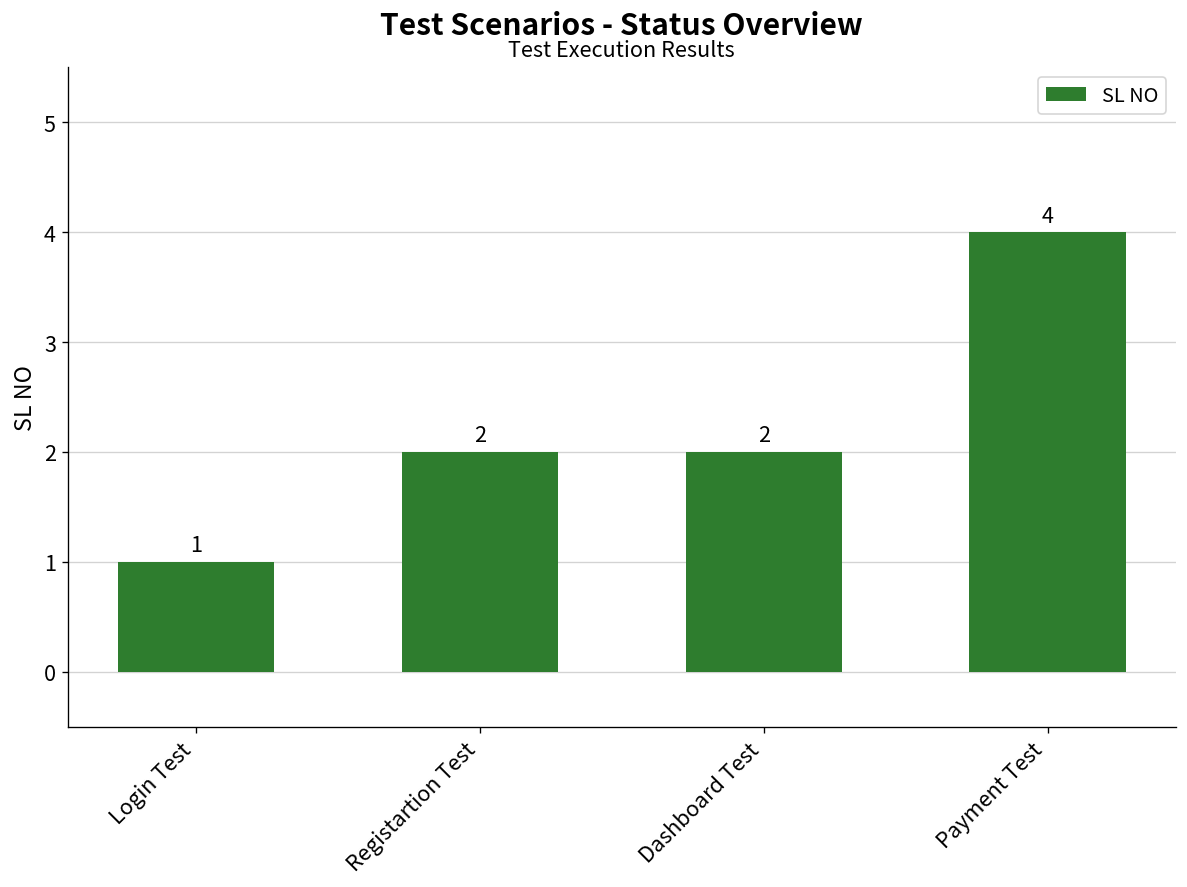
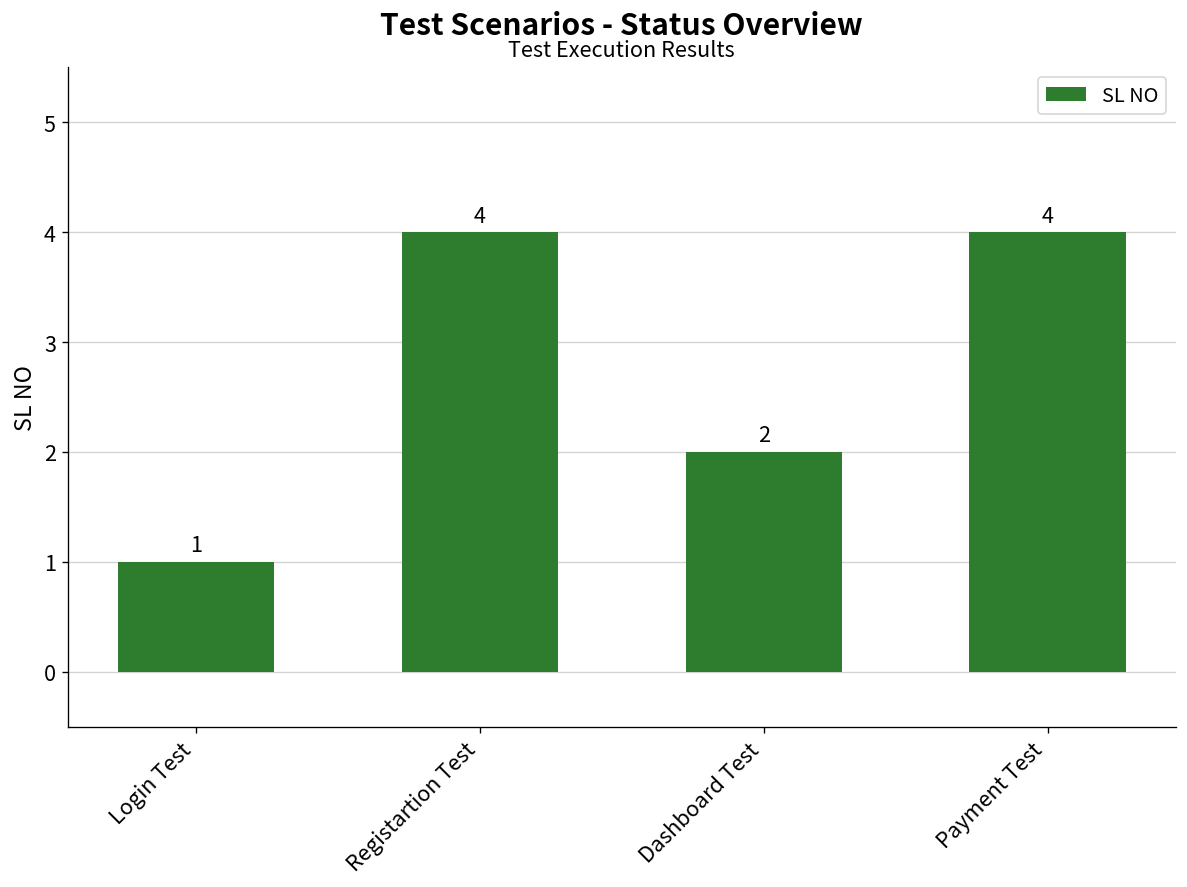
Registartion Test: 2 -> 4
